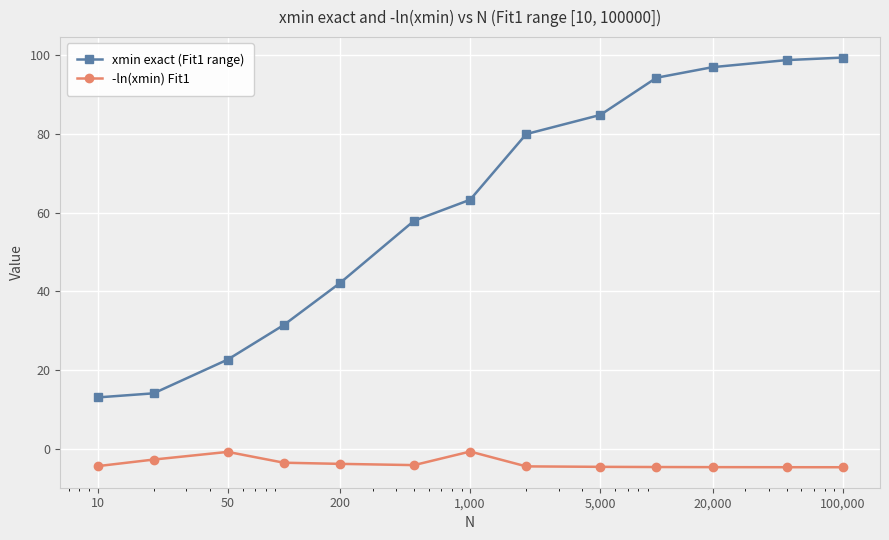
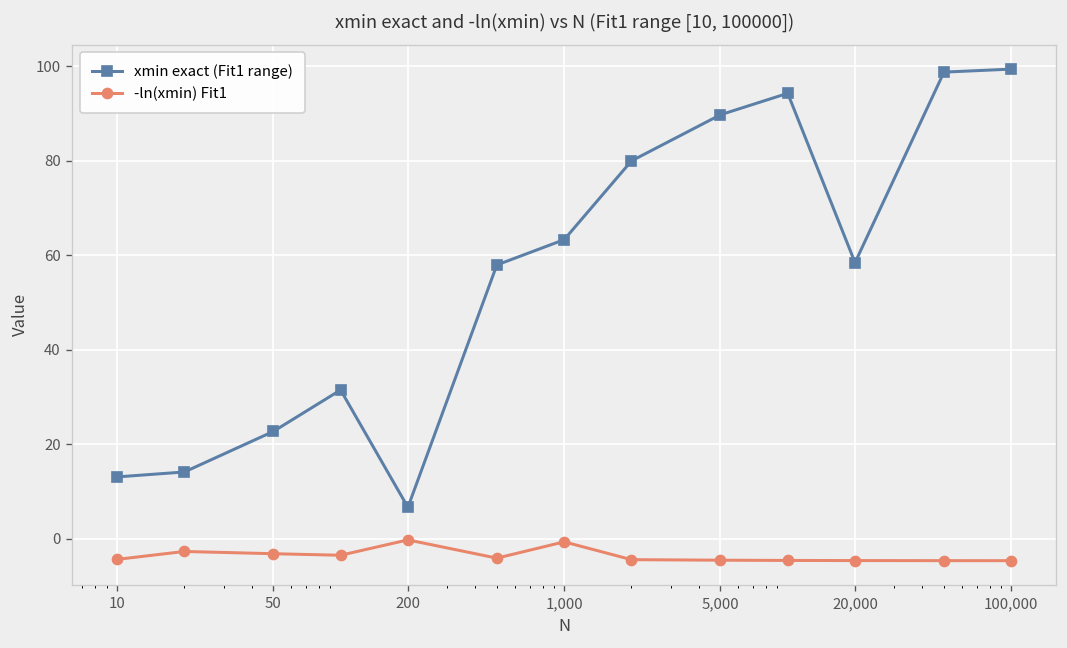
-ln(xmin) Fit1, 50: -1 -> -3
xmin exact (Fit1 range), 200: 42 -> 7
-ln(xmin) Fit1, 200: -4 -> 0
xmin exact (Fit1 range), 5,000: 85 -> 90
xmin exact (Fit1 range), 20,000: 97 -> 58
